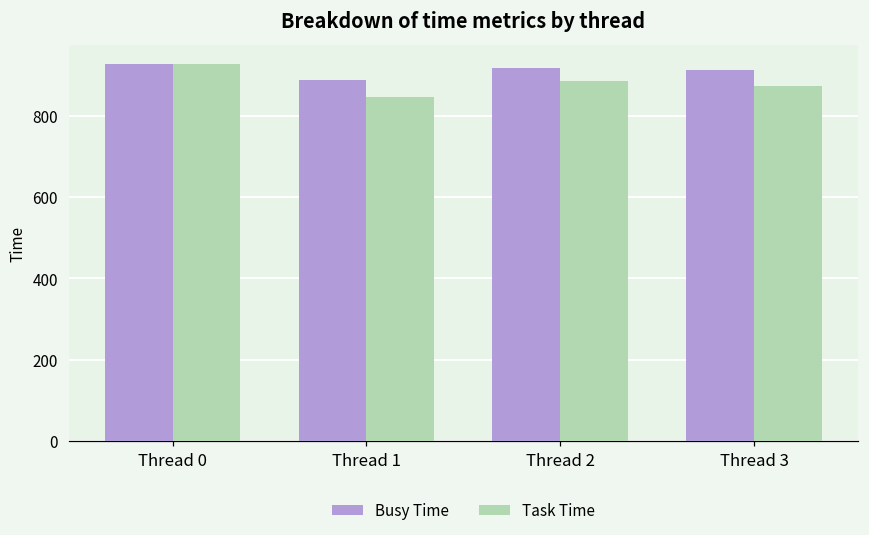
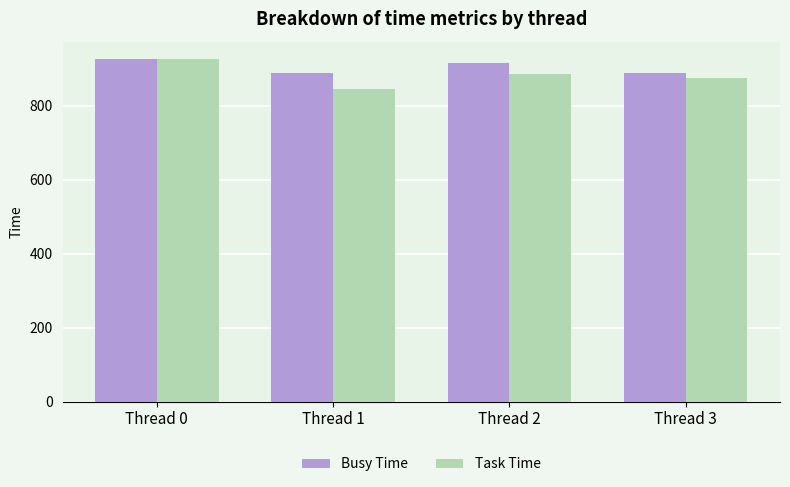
Busy Time, Thread 3: 910 -> 890
